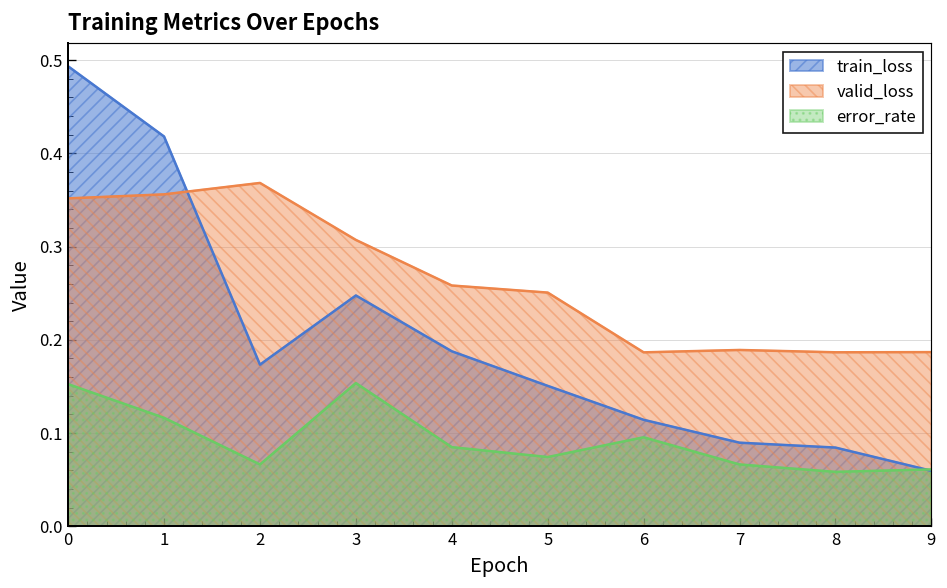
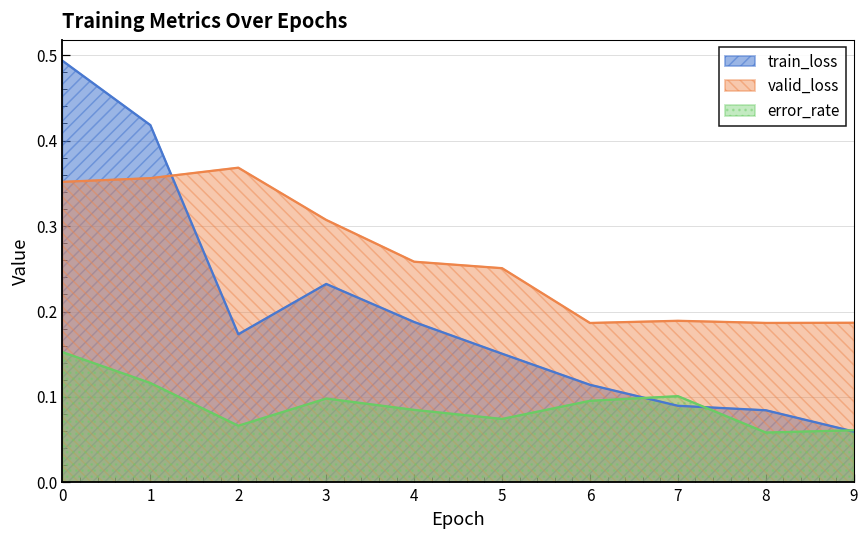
train_loss, 3: 0.25 -> 0.23
error_rate, 3: 0.15 -> 0.10
error_rate, 7: 0.07 -> 0.10
